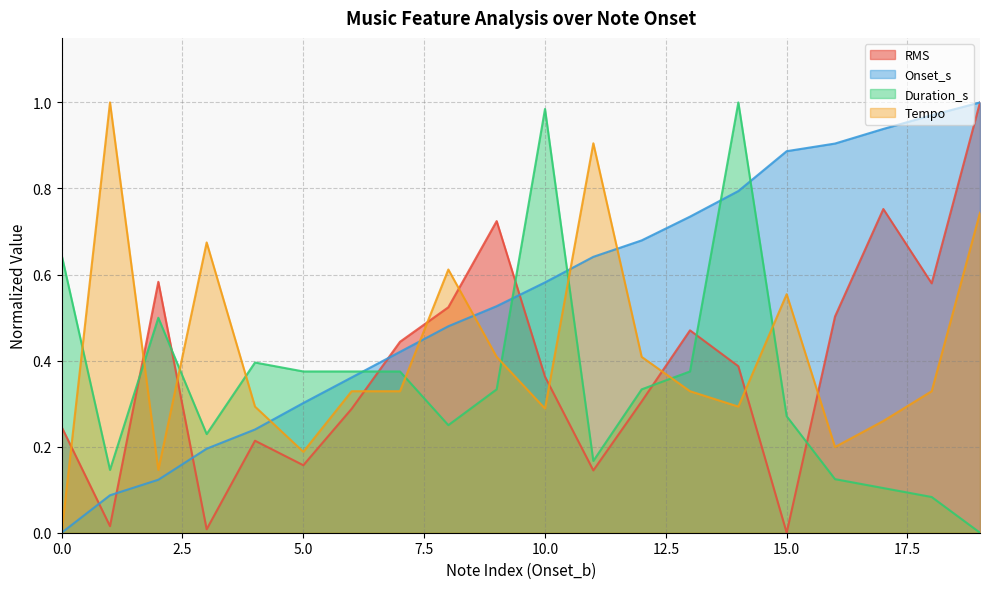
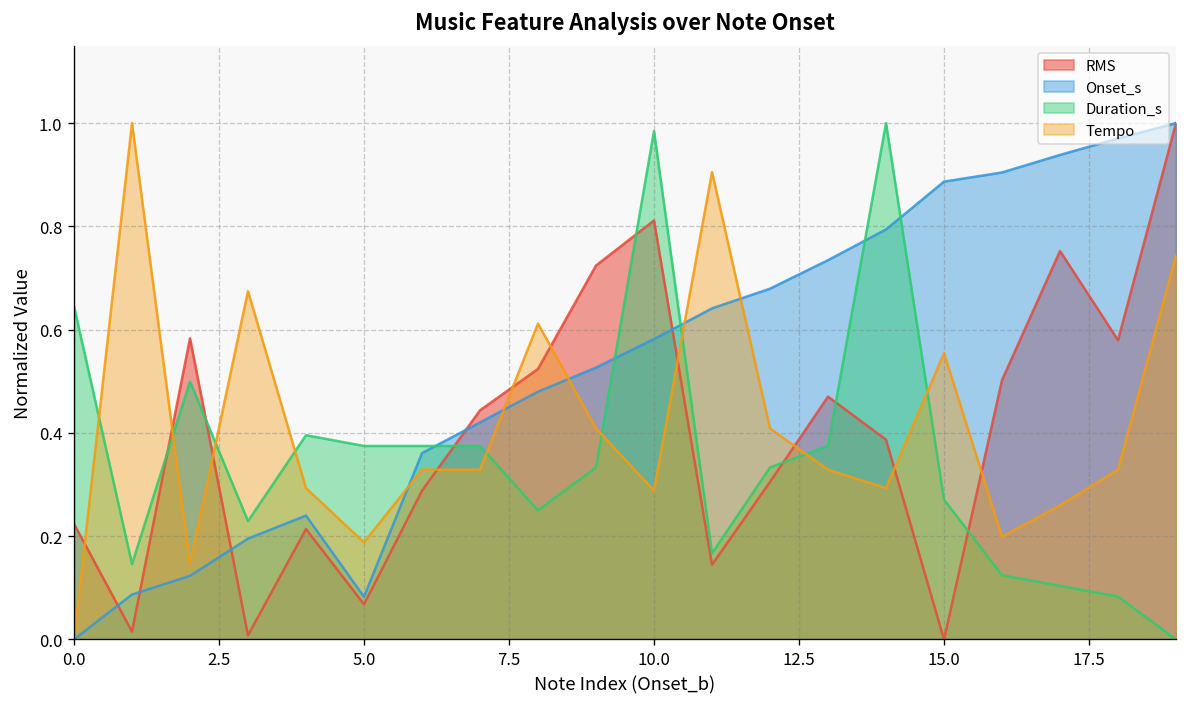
RMS, 0.0: 0.25 -> 0.22
RMS, 5.0: 0.16 -> 0.07
Onset_s, 5.0: 0.30 -> 0.08
RMS, 10.0: 0.36 -> 0.81
